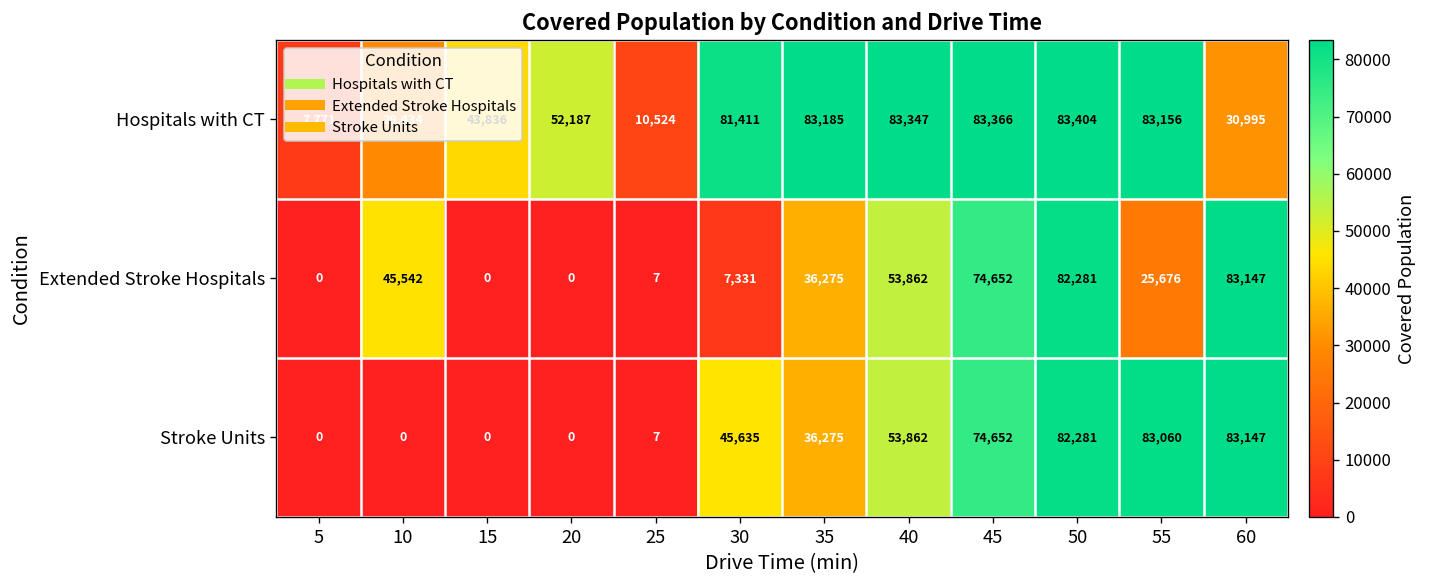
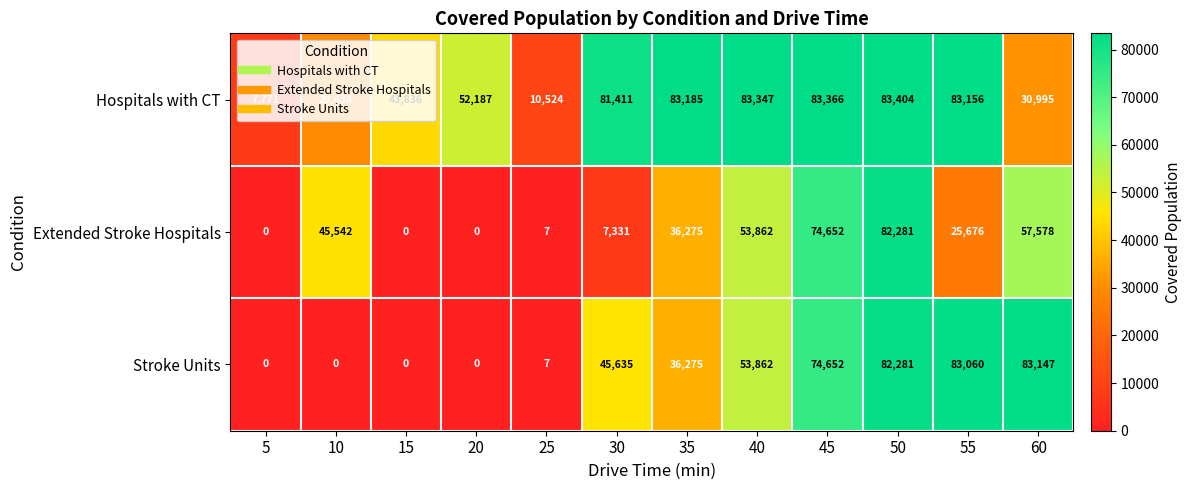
Extended Stroke Hospitals, 60: 83,147 -> 57,578
